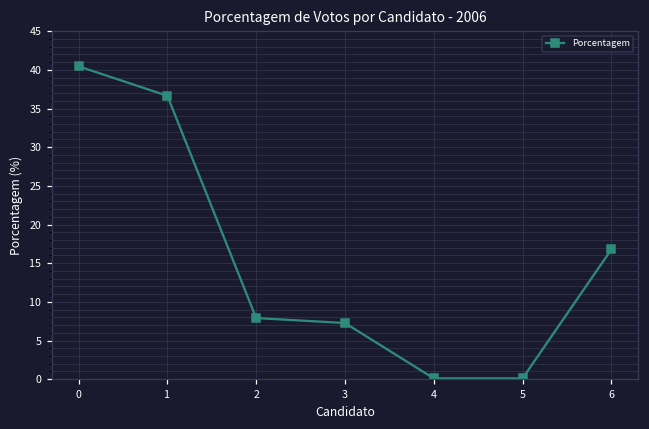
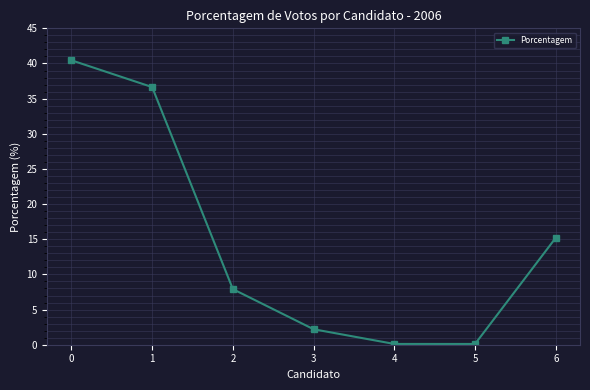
3: 7 -> 2
6: 17 -> 15
